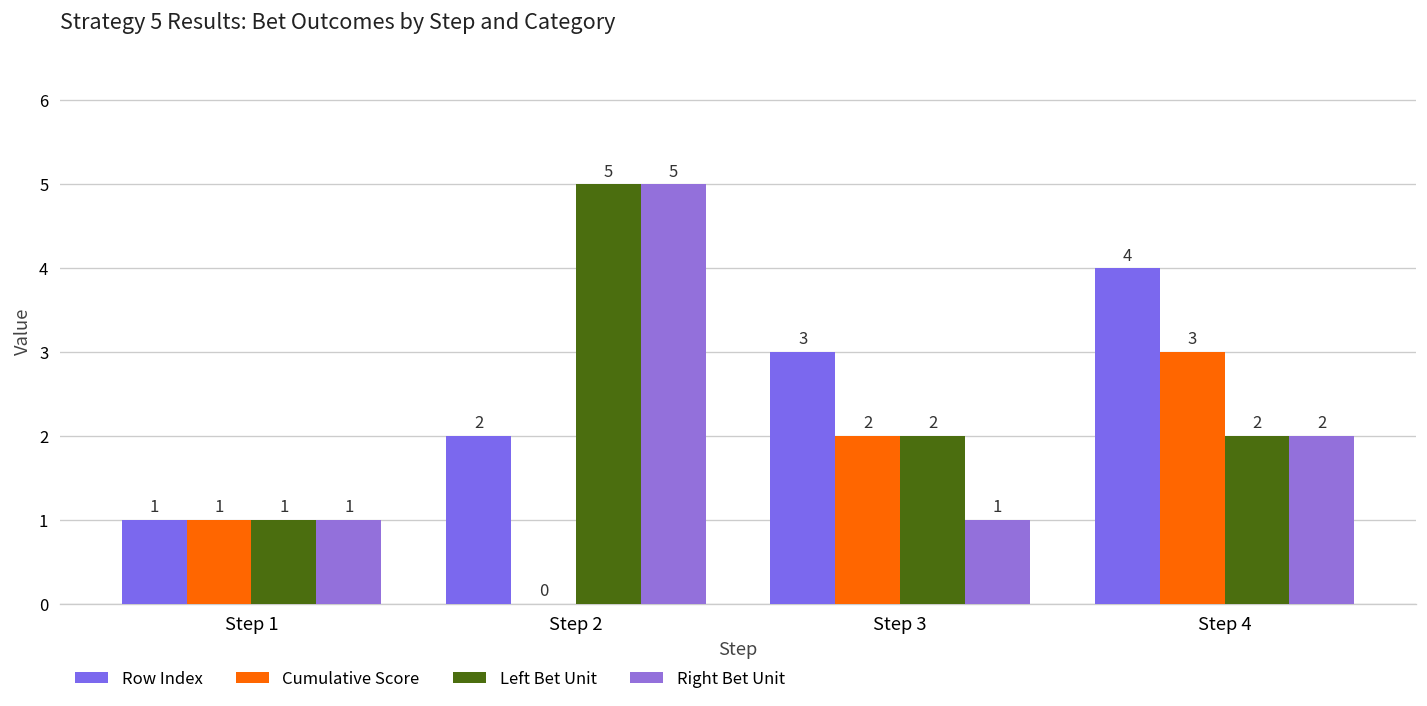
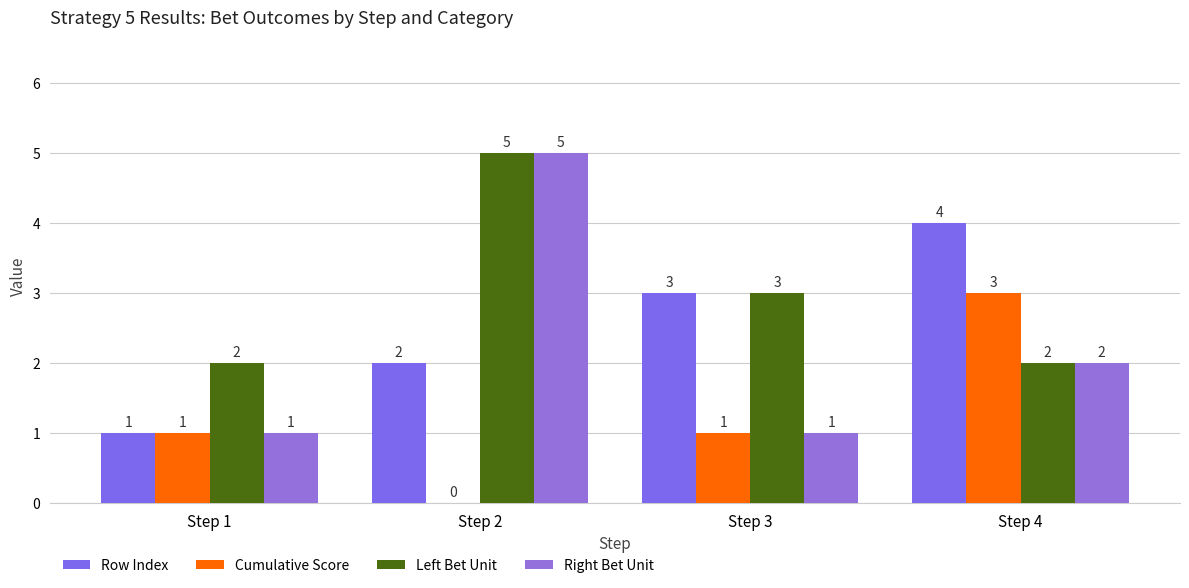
Left Bet Unit, Step 1: 1 -> 2
Cumulative Score, Step 3: 2 -> 1
Left Bet Unit, Step 3: 2 -> 3
